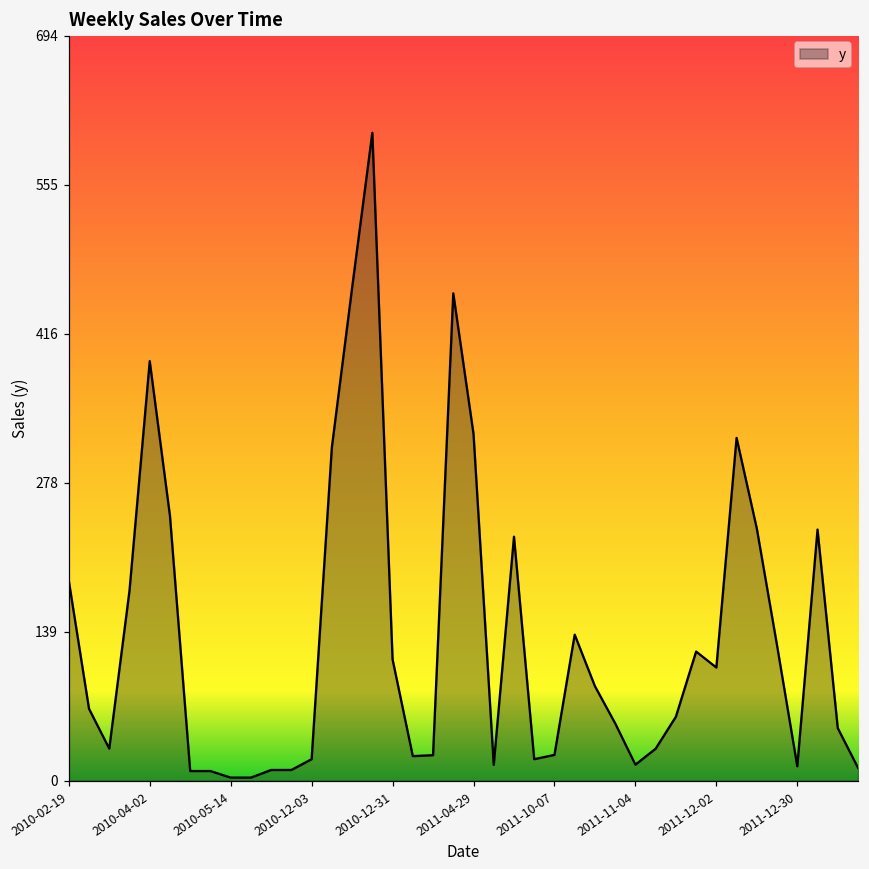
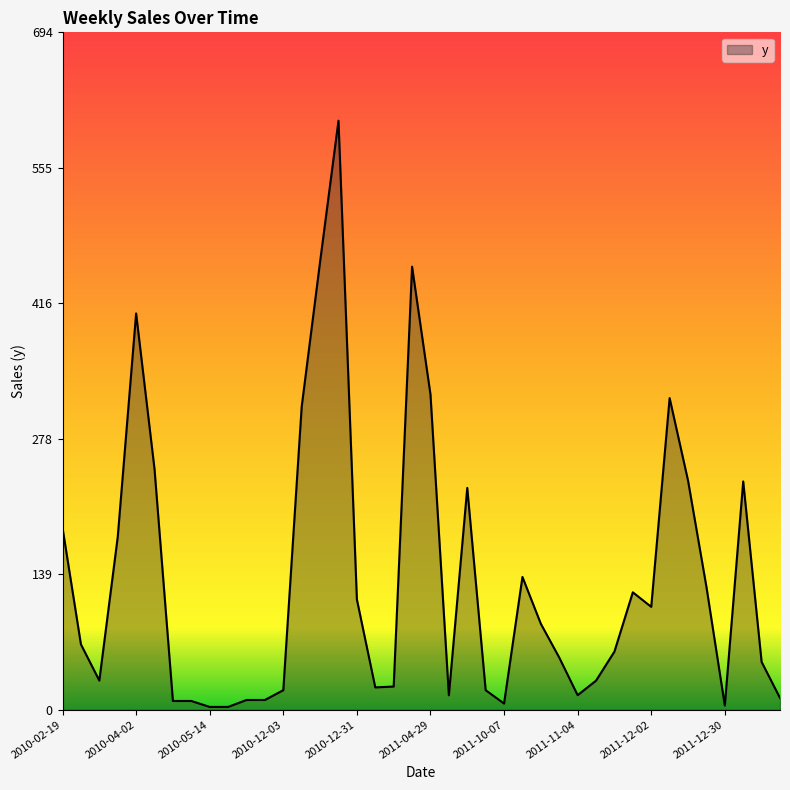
2010-04-02: 390 -> 410
2011-10-07: 20 -> 10
2011-12-30: 10 -> 0
